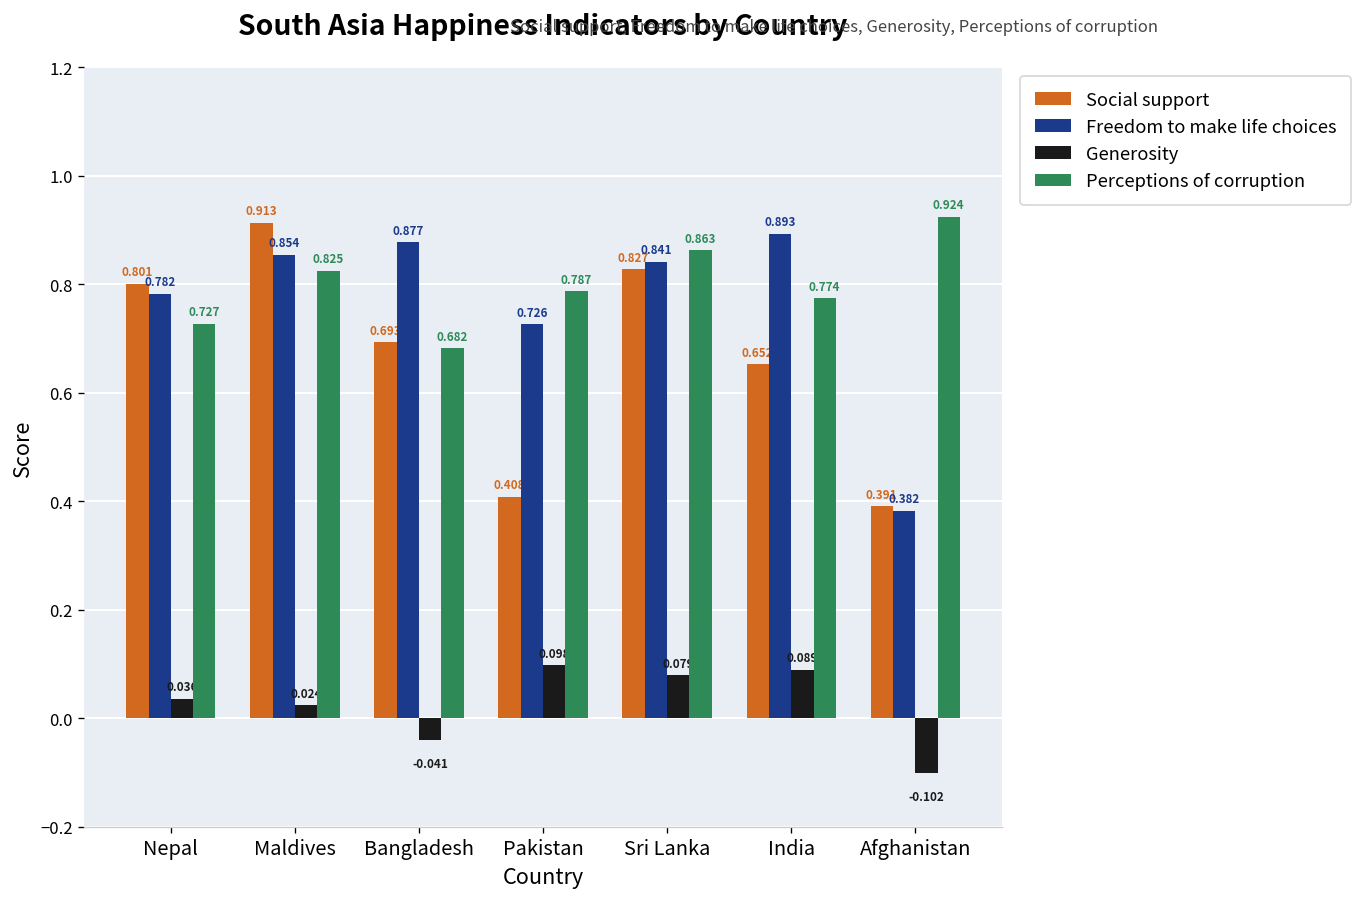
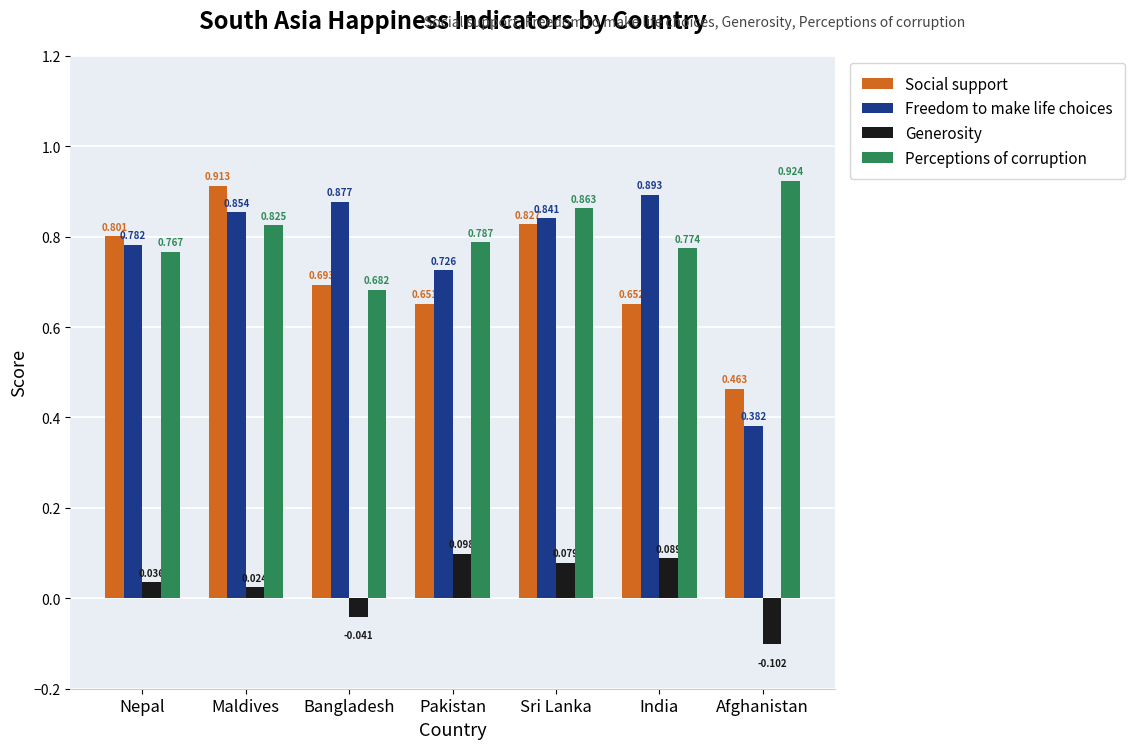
Perceptions of corruption, Nepal: 0.727 -> 0.767
Social support, Pakistan: 0.408 -> 0.651
Social support, Afghanistan: 0.391 -> 0.463
